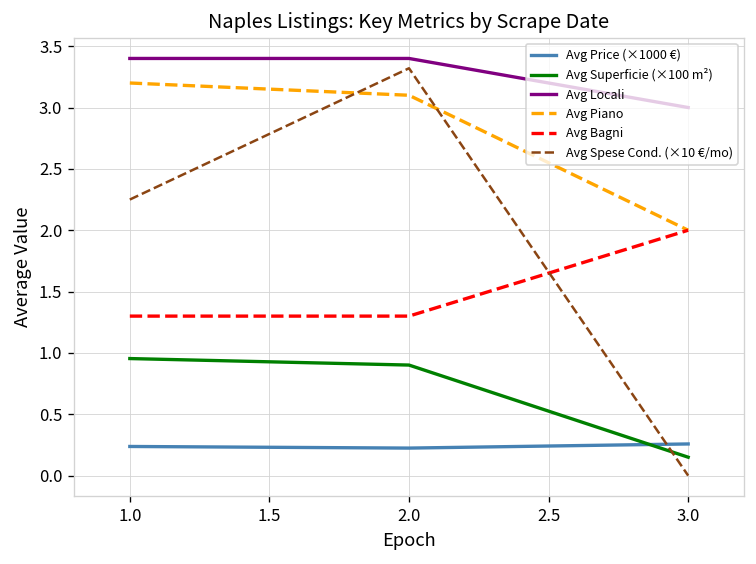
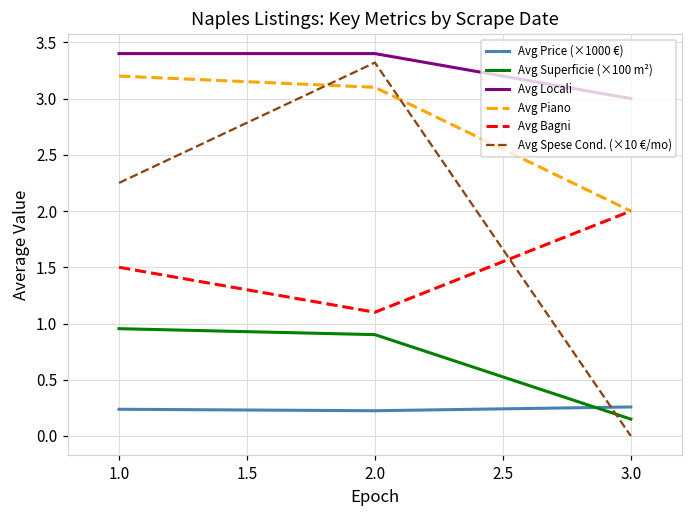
Avg Bagni, 1.0: 1.3 -> 1.5
Avg Bagni, 2.0: 1.3 -> 1.1
